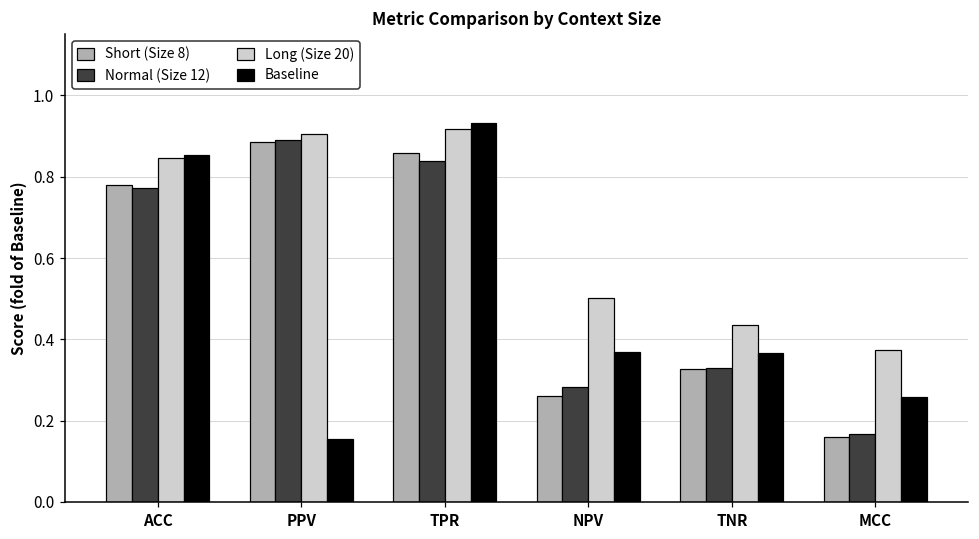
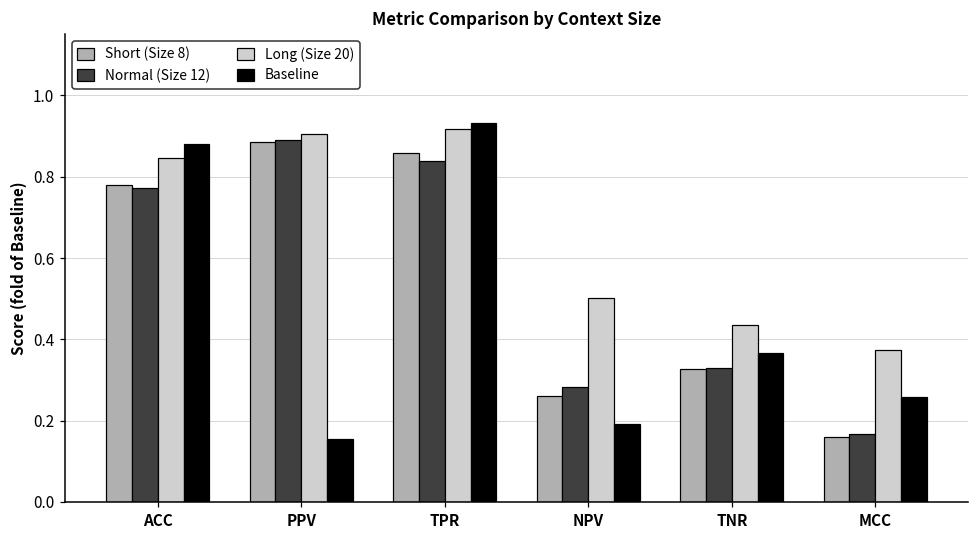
Baseline, ACC: 0.85 -> 0.88
Baseline, NPV: 0.37 -> 0.19
